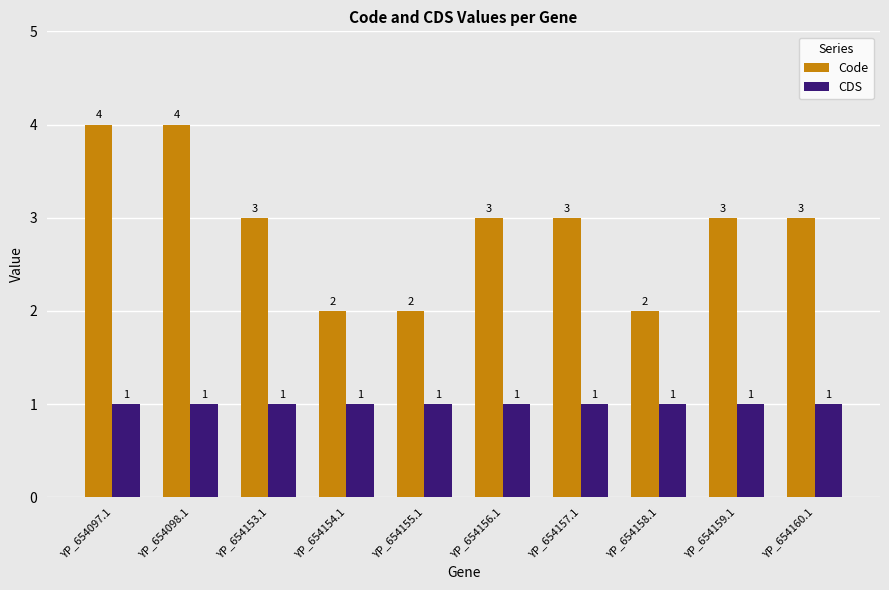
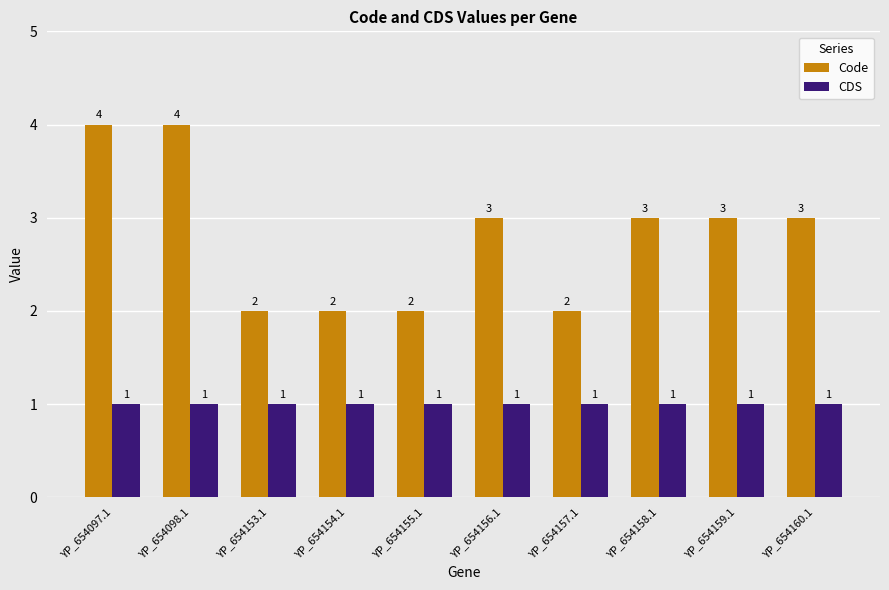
Code, YP_654153.1: 3 -> 2
Code, YP_654157.1: 3 -> 2
Code, YP_654158.1: 2 -> 3
